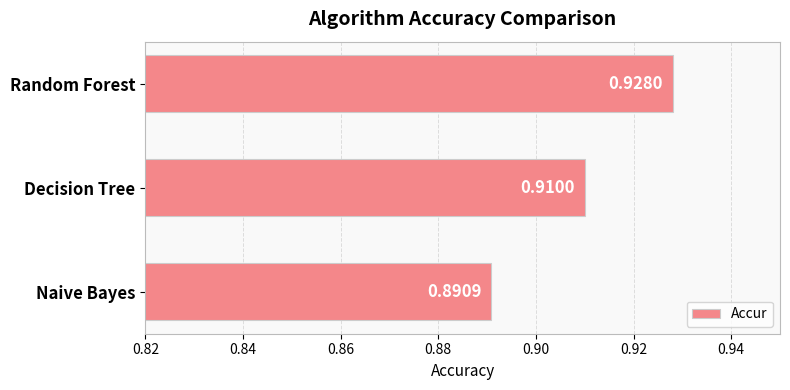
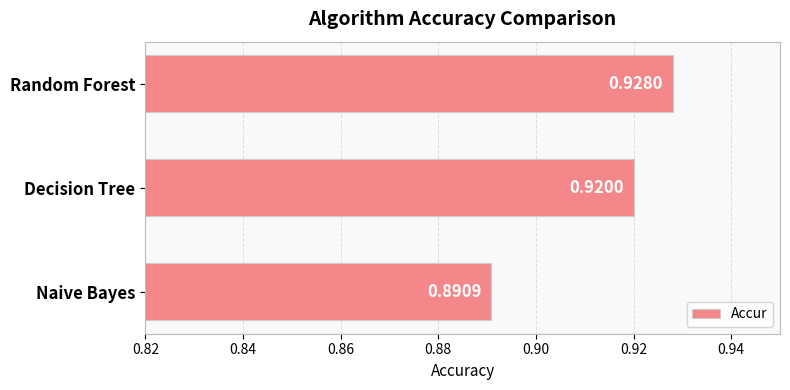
Decision Tree: 0.9100 -> 0.9200
